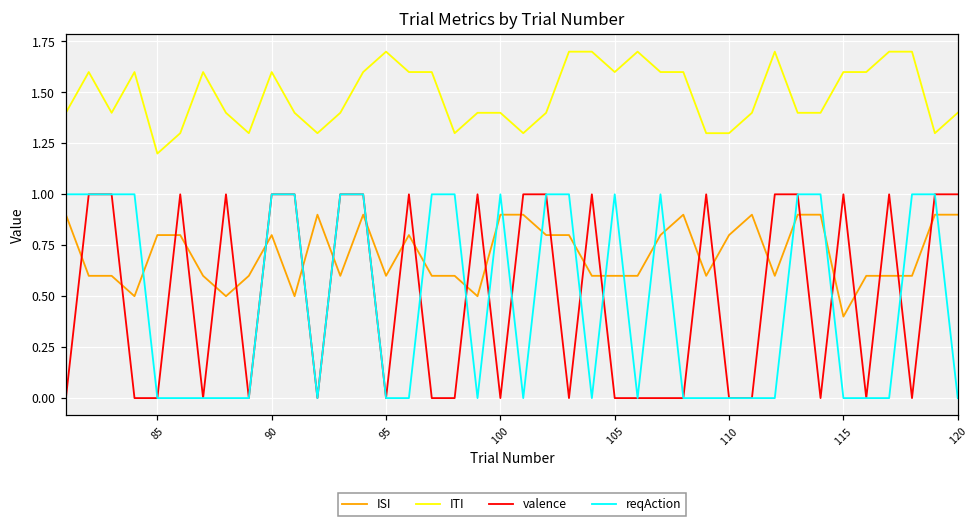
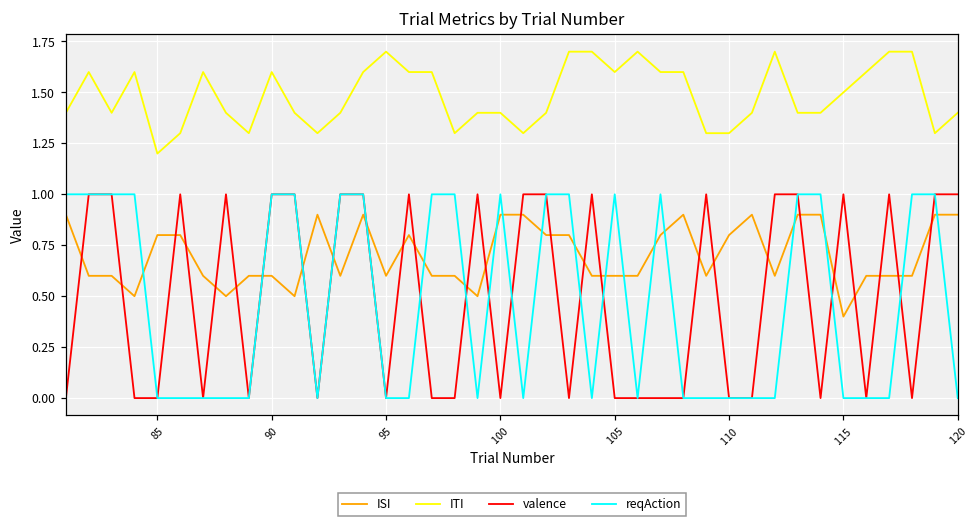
ISI, 90: 0.8 -> 0.6
ITI, 115: 1.6 -> 1.5
